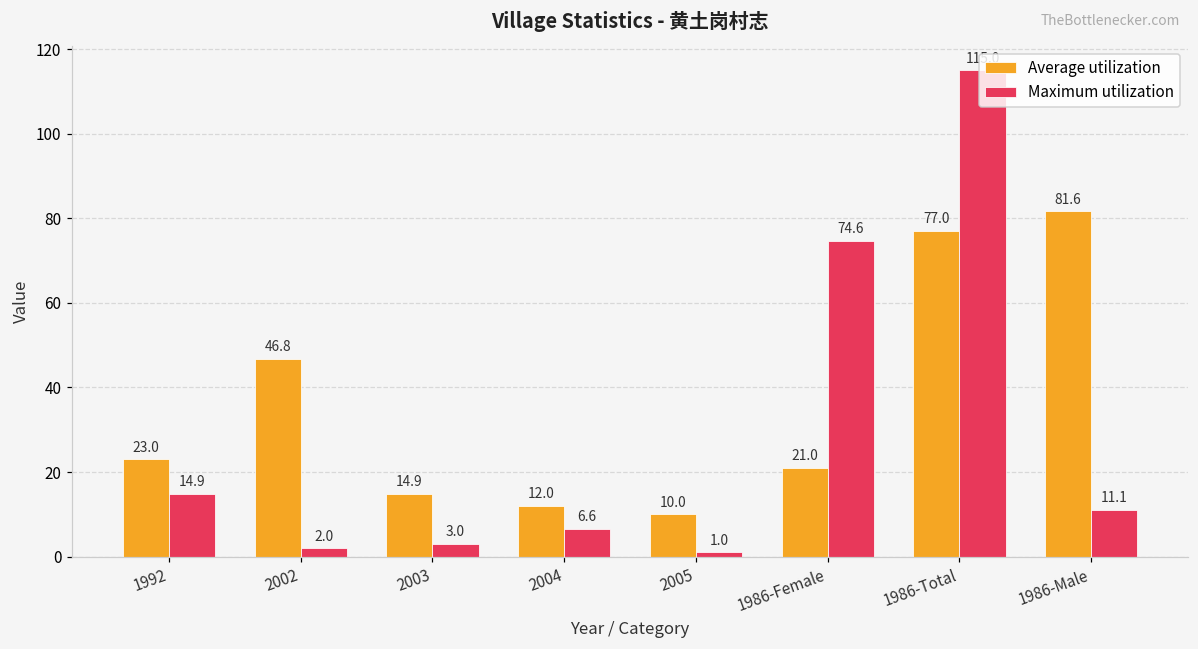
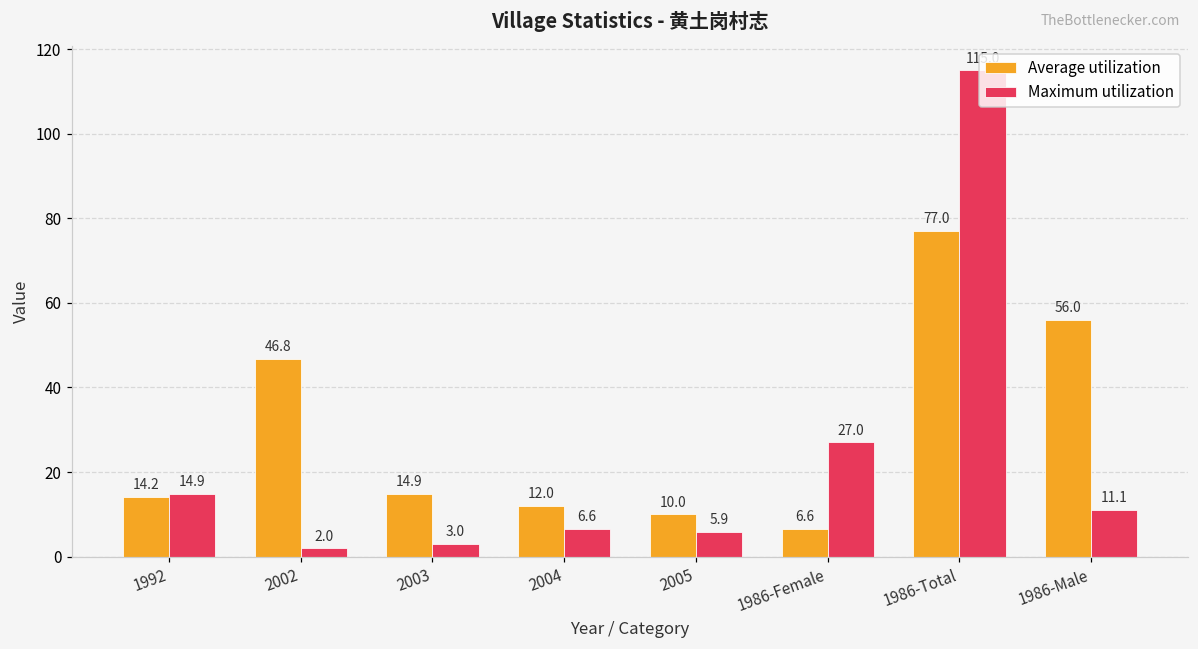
Average utilization, 1992: 23.0 -> 14.2
Maximum utilization, 2005: 1.0 -> 5.9
Average utilization, 1986-Female: 21.0 -> 6.6
Maximum utilization, 1986-Female: 74.6 -> 27.0
Average utilization, 1986-Male: 81.6 -> 56.0
